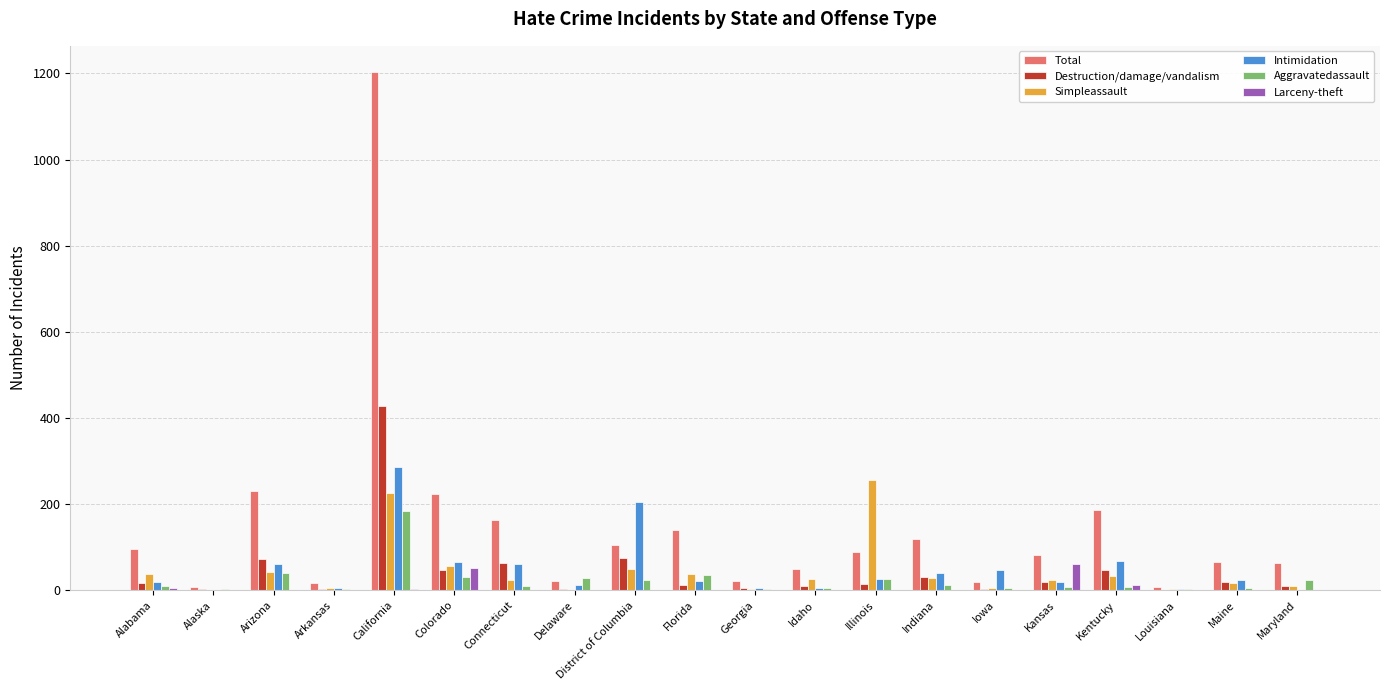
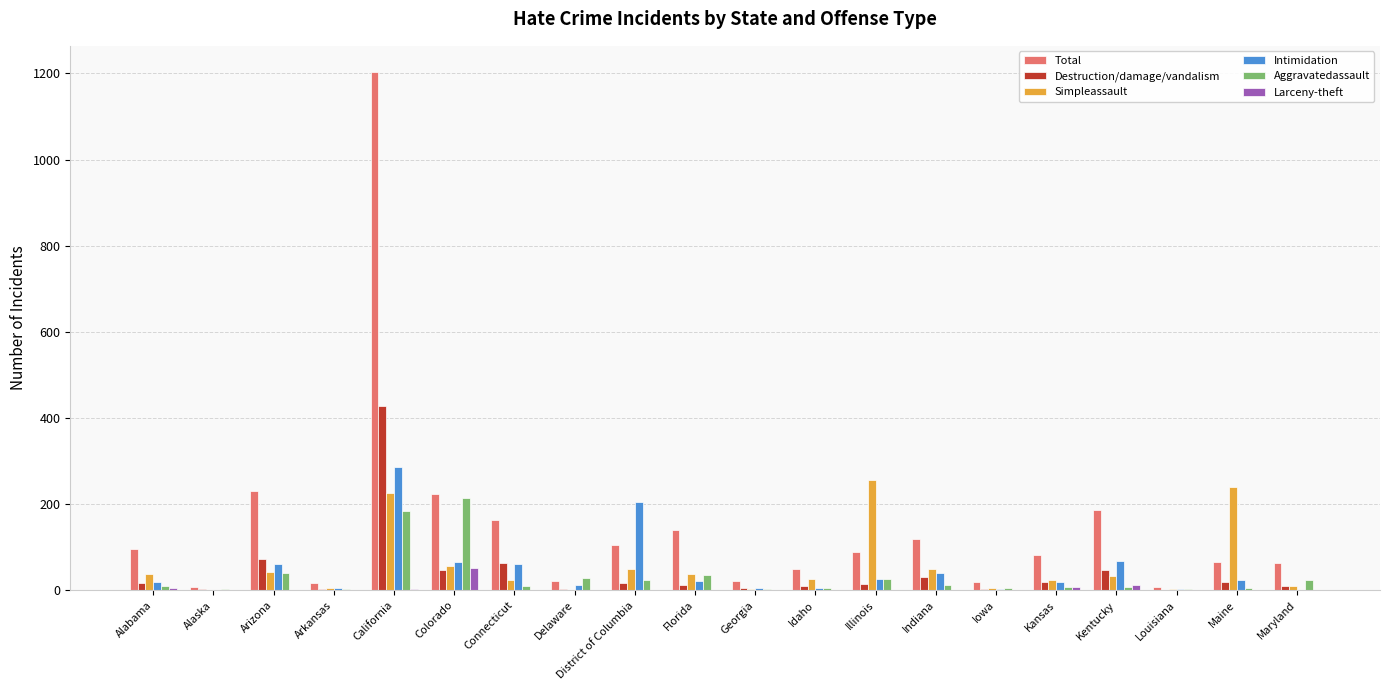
Aggravatedassault, Colorado: 30 -> 220
Destruction/damage/vandalism, District of Columbia: 70 -> 20
Simpleassault, Indiana: 30 -> 50
Intimidation, Iowa: 50 -> 0
Larceny-theft, Kansas: 60 -> 10
Simpleassault, Maine: 20 -> 240
